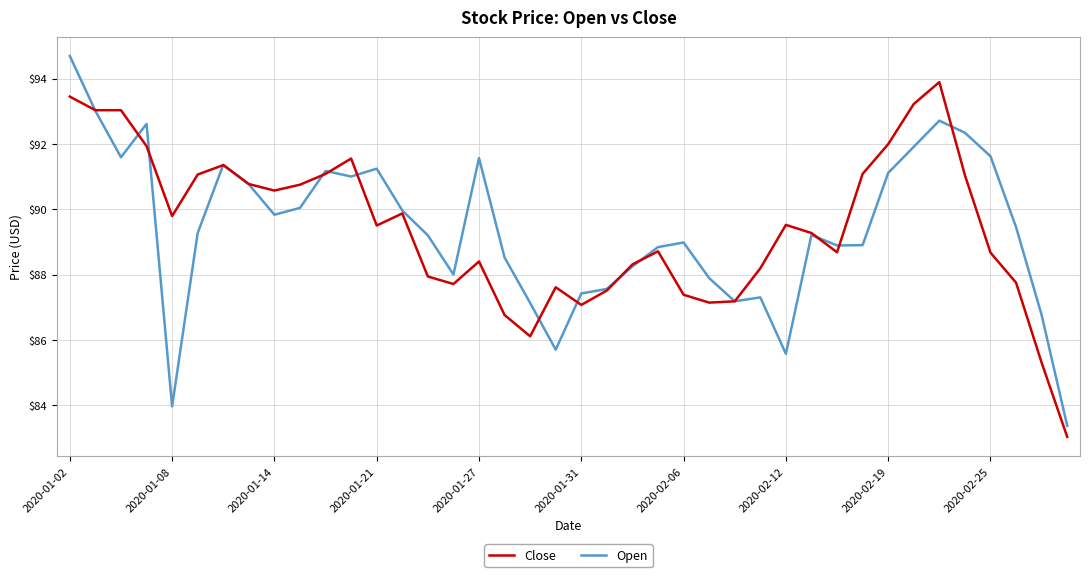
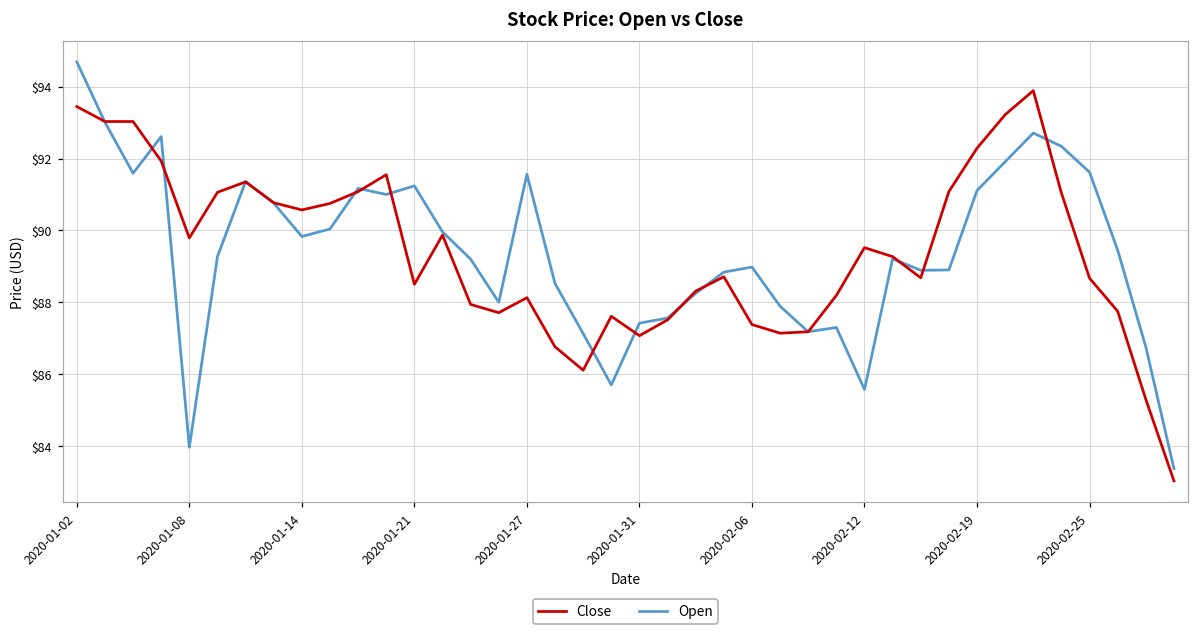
Close, 2020-01-21: $89.5 -> $88.5
Close, 2020-01-27: $88.4 -> $88.1
Close, 2020-02-19: $92.0 -> $92.3
